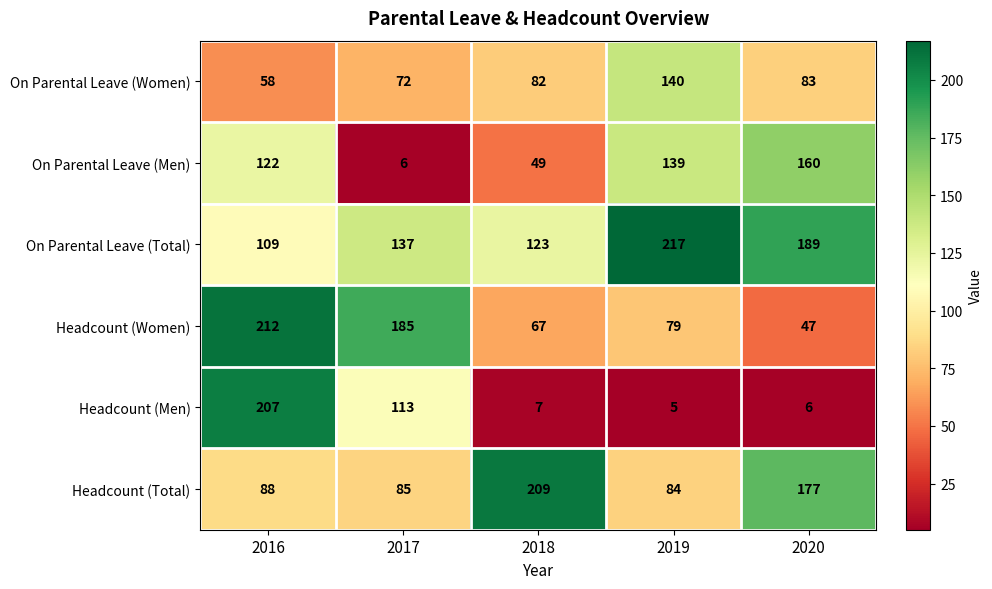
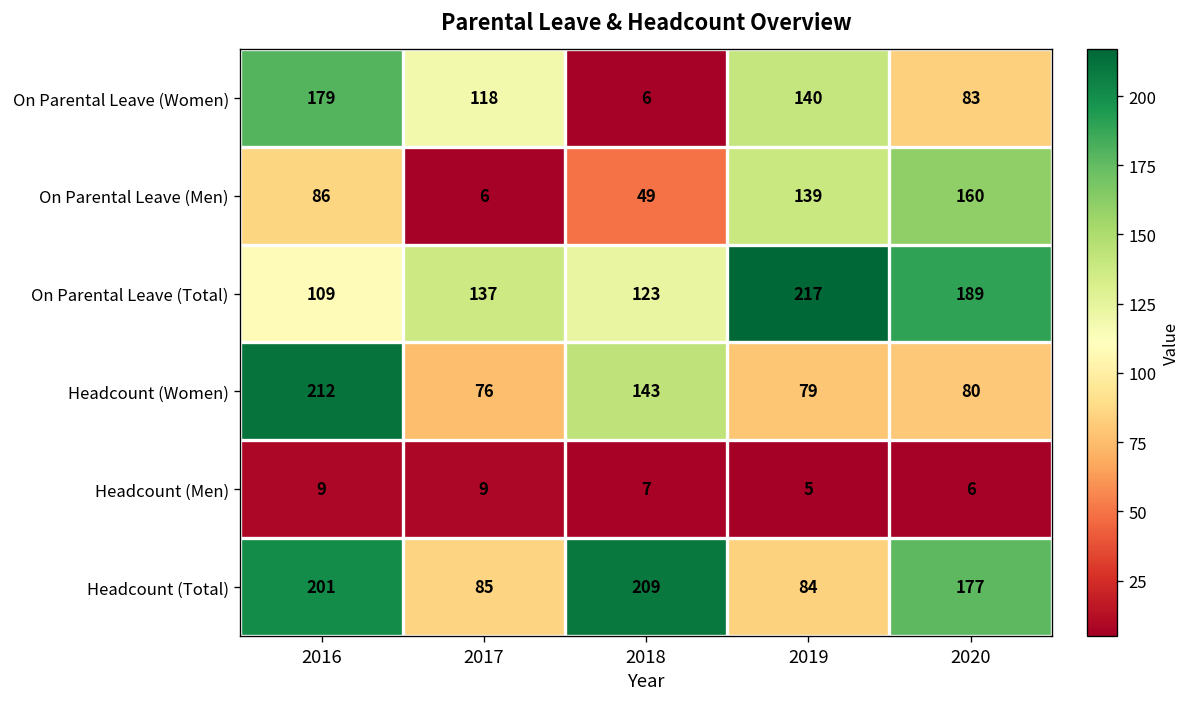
On Parental Leave (Women), 2016: 58 -> 179
On Parental Leave (Women), 2017: 72 -> 118
On Parental Leave (Women), 2018: 82 -> 6
On Parental Leave (Men), 2016: 122 -> 86
Headcount (Women), 2017: 185 -> 76
Headcount (Women), 2018: 67 -> 143
Headcount (Women), 2020: 47 -> 80
Headcount (Men), 2016: 207 -> 9
Headcount (Men), 2017: 113 -> 9
Headcount (Total), 2016: 88 -> 201
